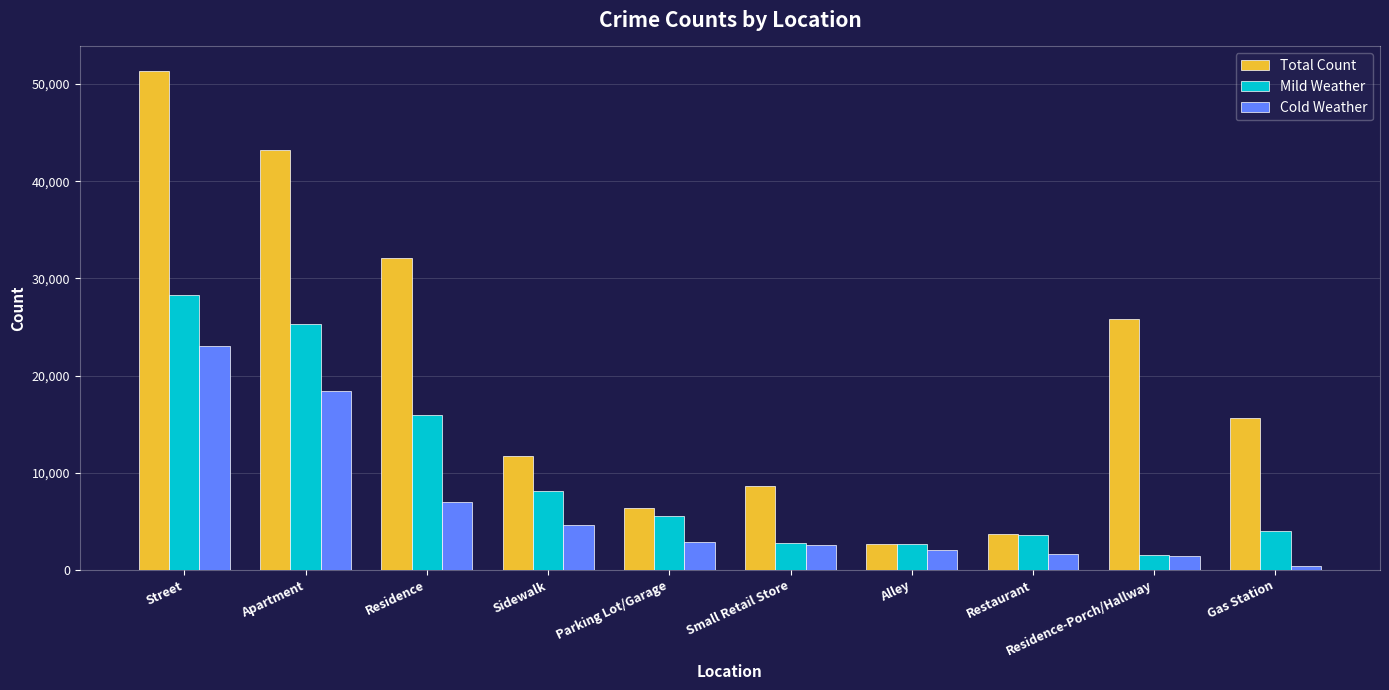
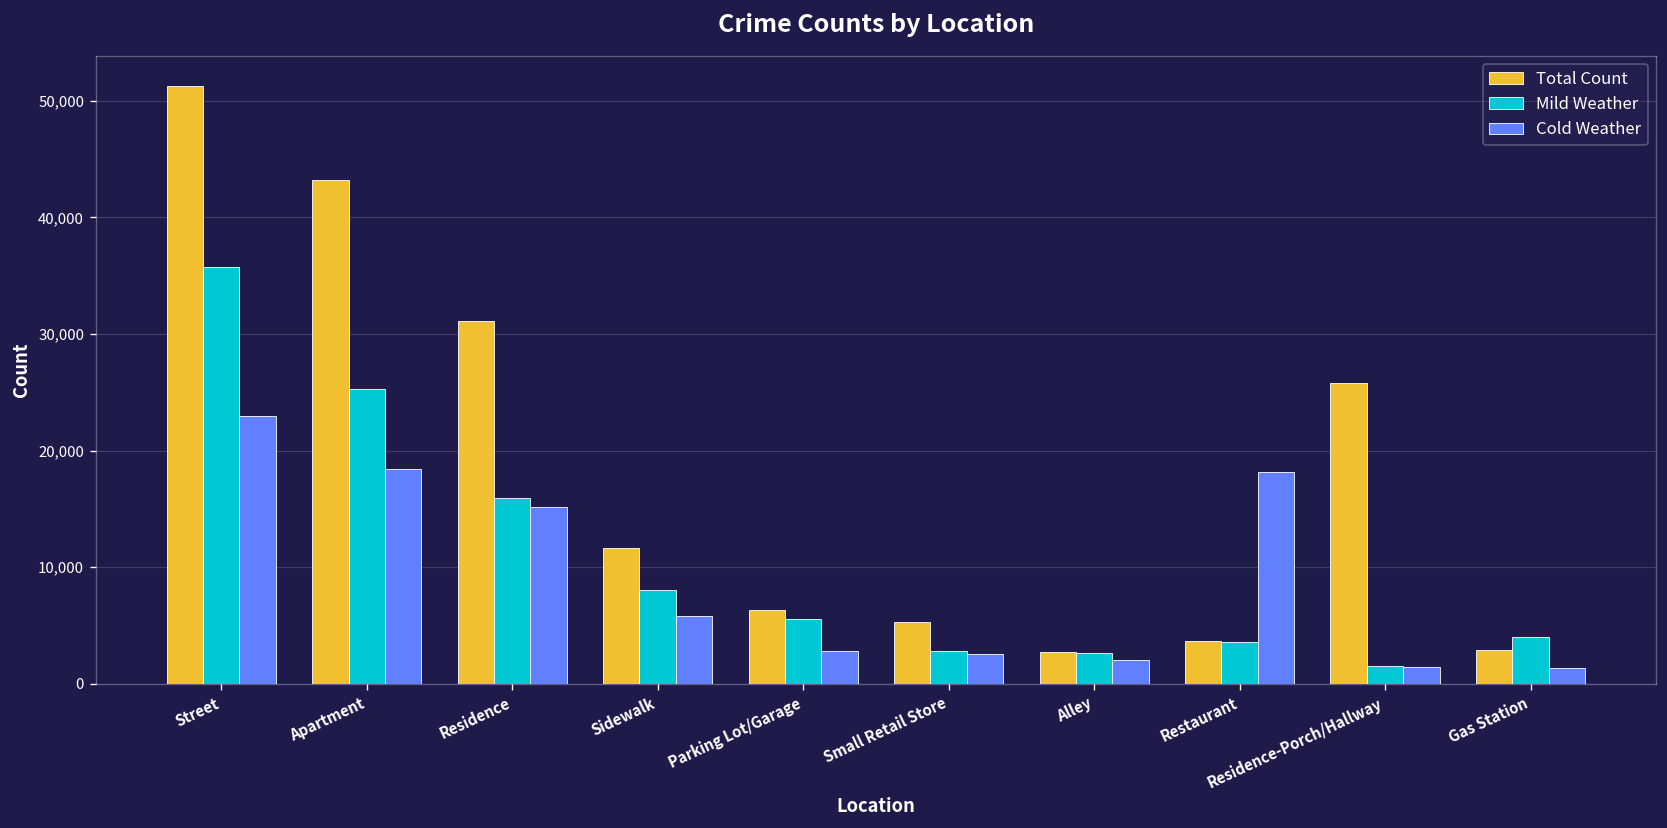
Mild Weather, Street: 28,000 -> 36,000
Total Count, Residence: 32,000 -> 31,000
Cold Weather, Residence: 7,000 -> 15,000
Cold Weather, Sidewalk: 5,000 -> 6,000
Total Count, Small Retail Store: 9,000 -> 5,000
Cold Weather, Restaurant: 2,000 -> 18,000
Total Count, Gas Station: 16,000 -> 3,000
Cold Weather, Gas Station: 0 -> 1,000
